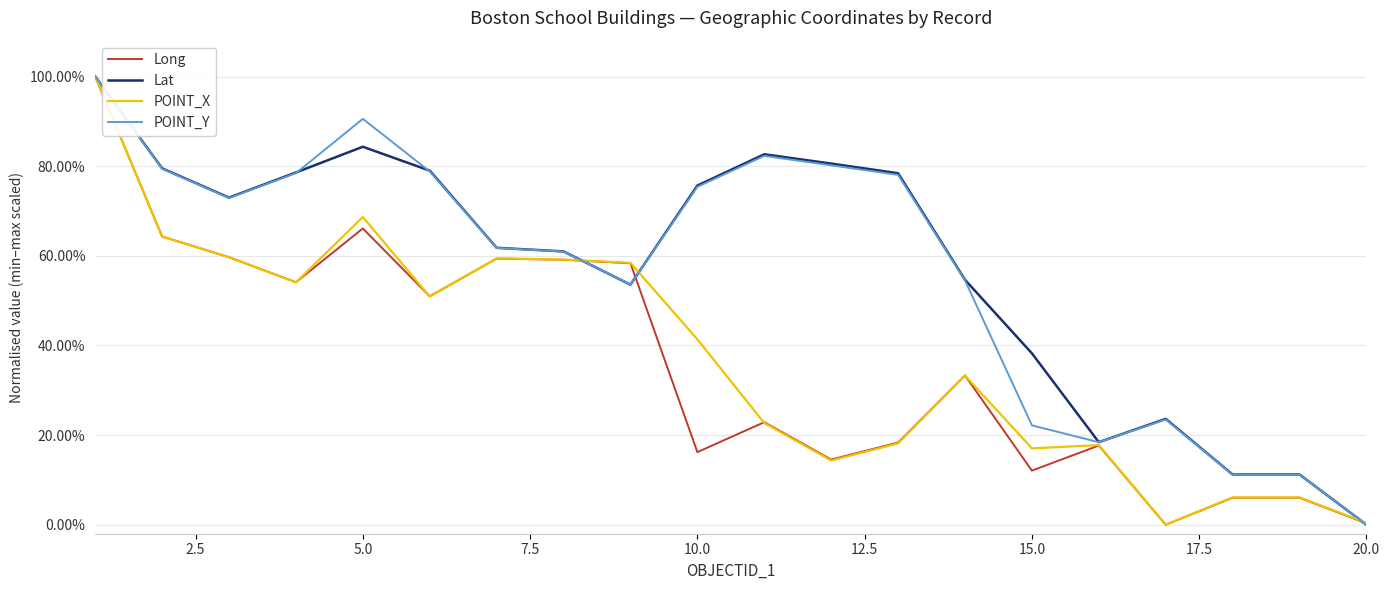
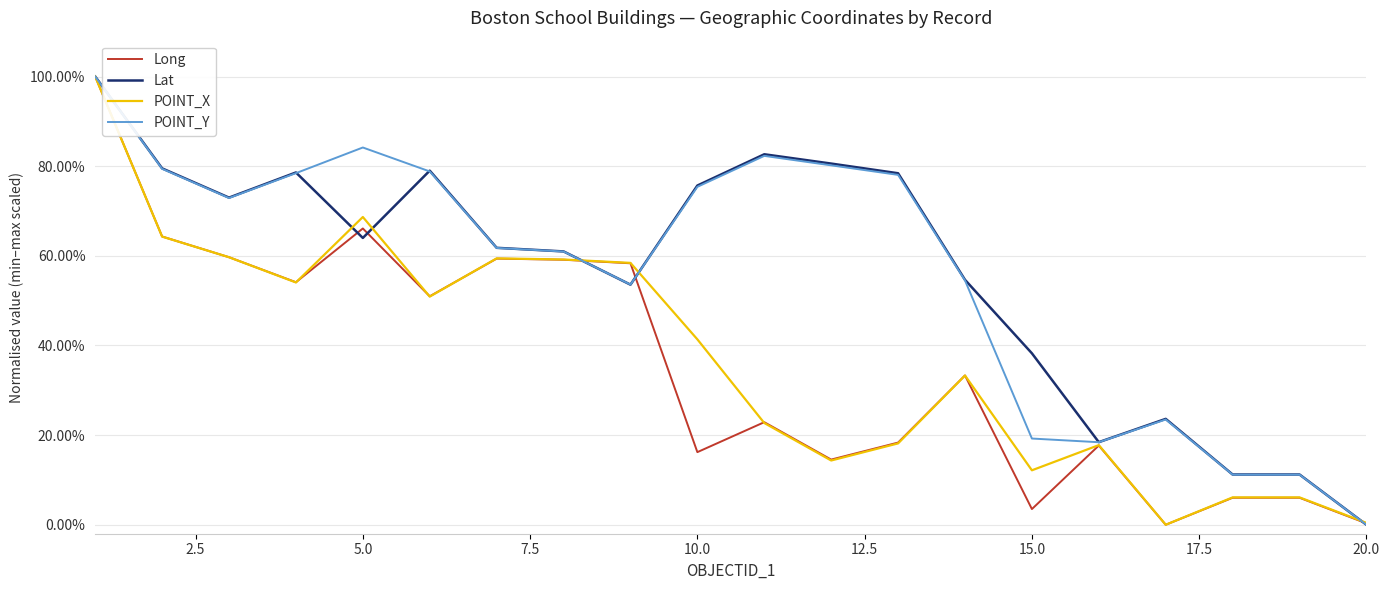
Lat, 5.0: 84% -> 64%
POINT_Y, 5.0: 91% -> 84%
Long, 15.0: 12% -> 3%
POINT_X, 15.0: 17% -> 12%
POINT_Y, 15.0: 22% -> 19%
